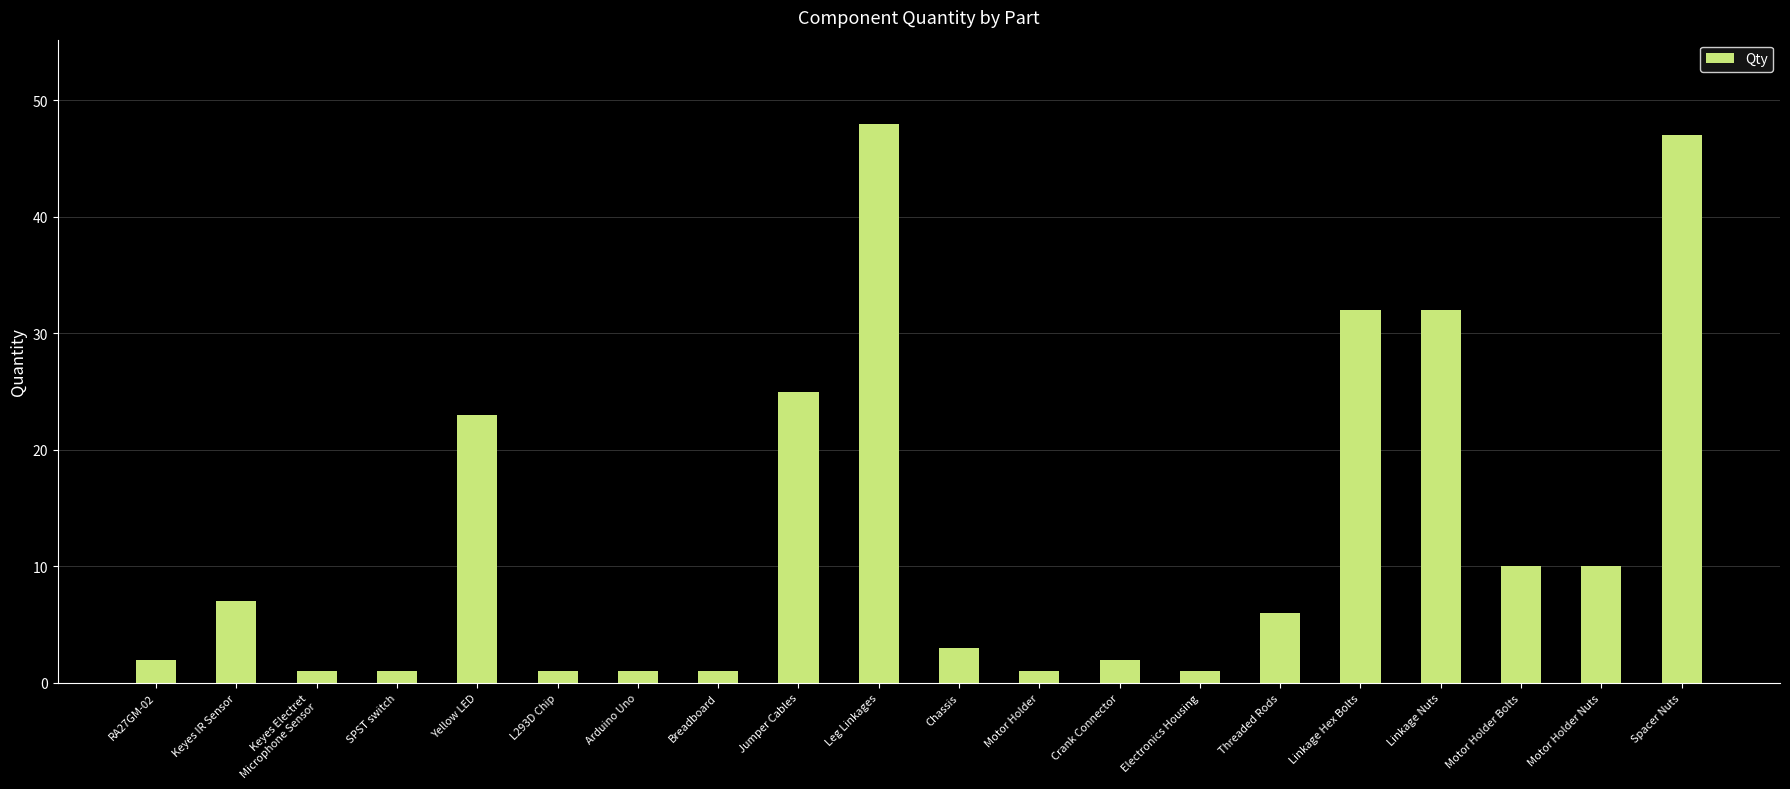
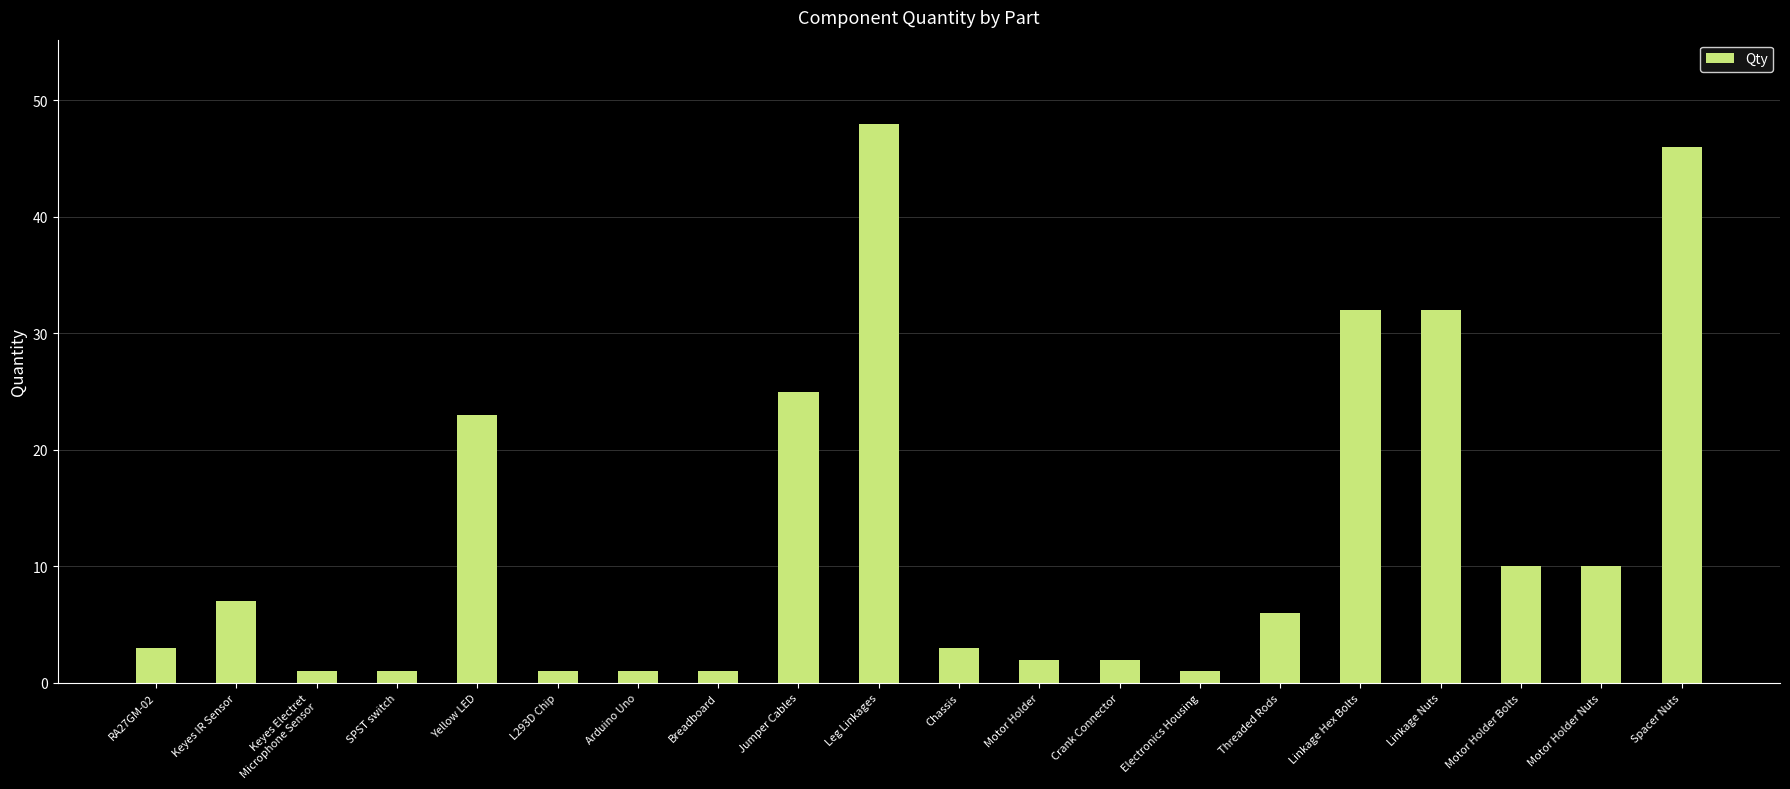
RA27GM-02: 2 -> 3
Motor Holder: 1 -> 2
Spacer Nuts: 47 -> 46
